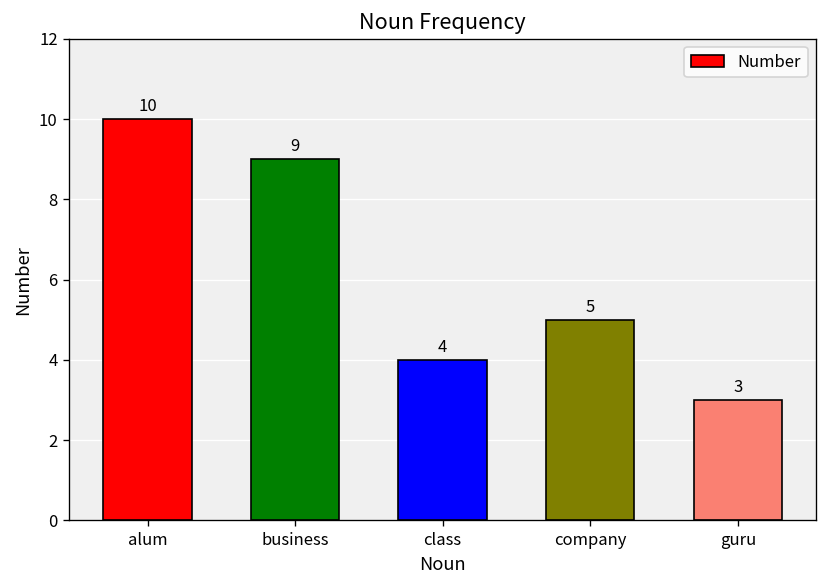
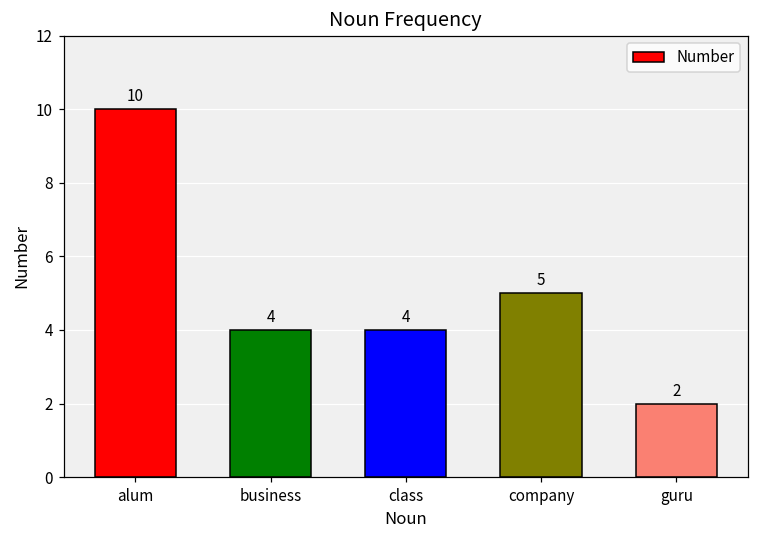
business: 9 -> 4
guru: 3 -> 2
